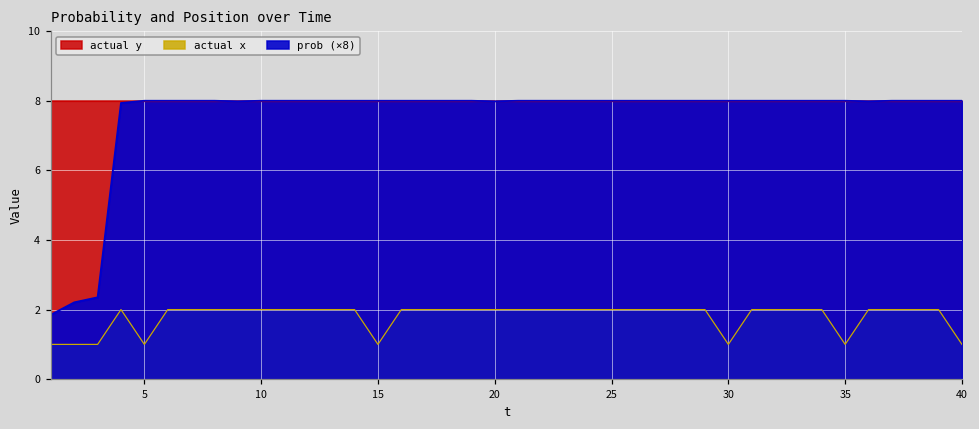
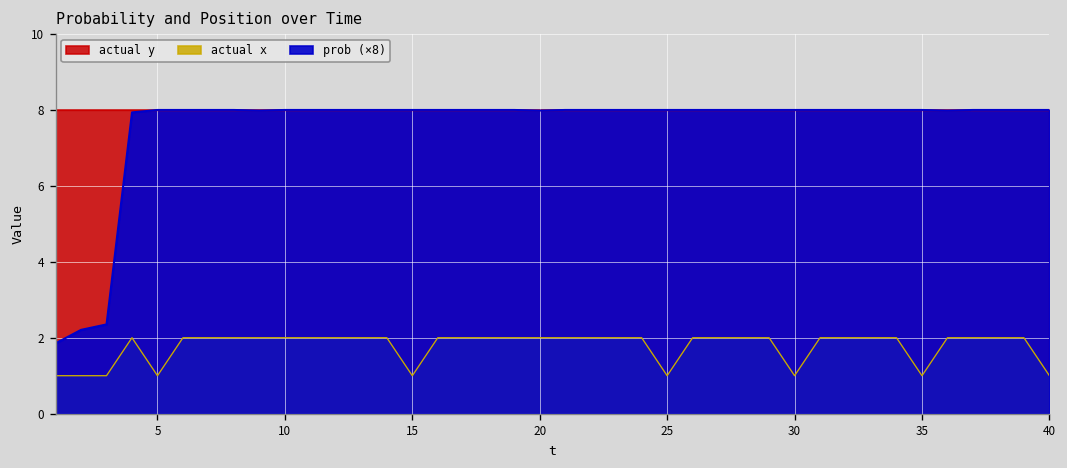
actual x, 25: 2 -> 1
